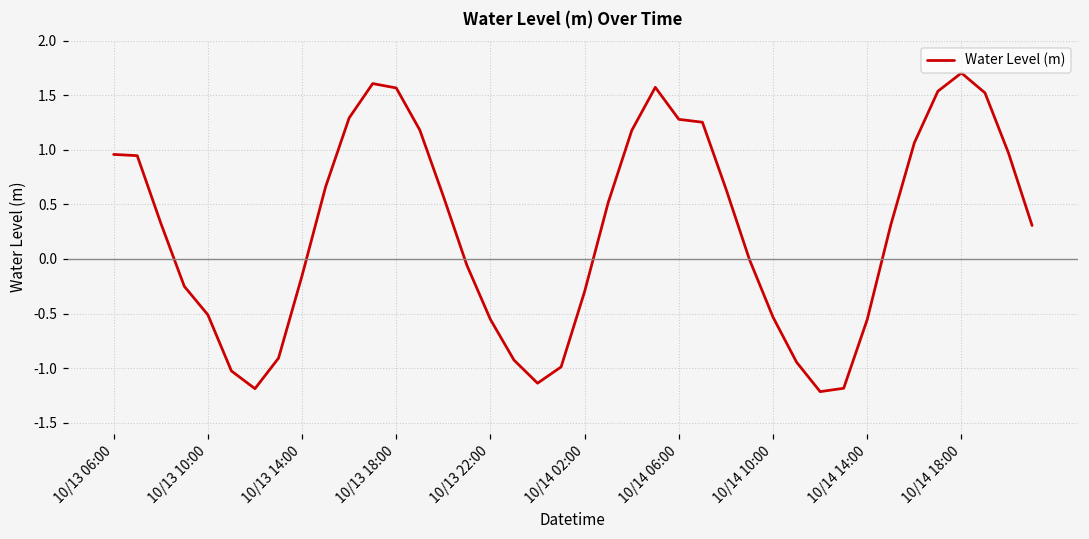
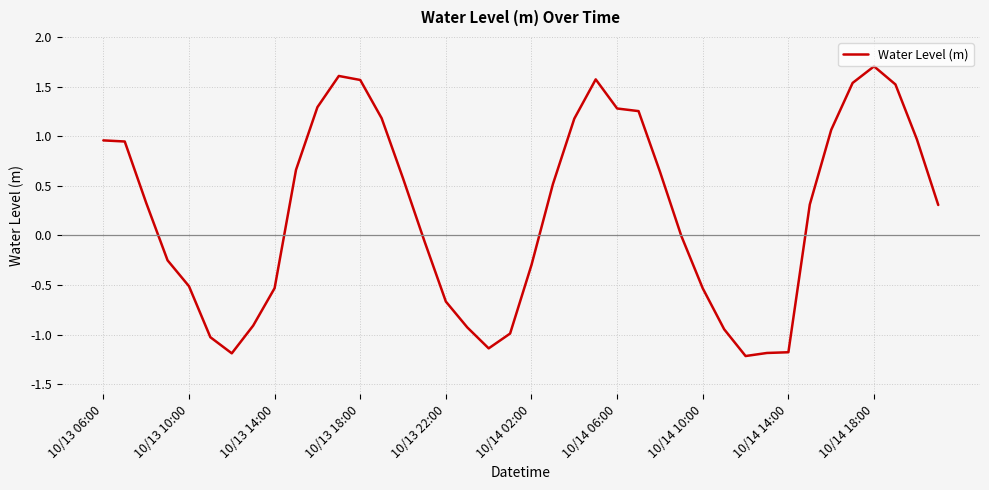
10/13 14:00: -0.2 -> -0.5
10/13 22:00: -0.6 -> -0.7
10/14 14:00: -0.6 -> -1.2
